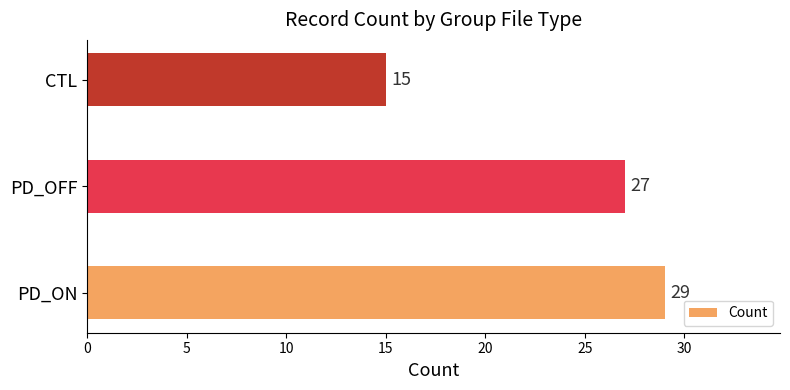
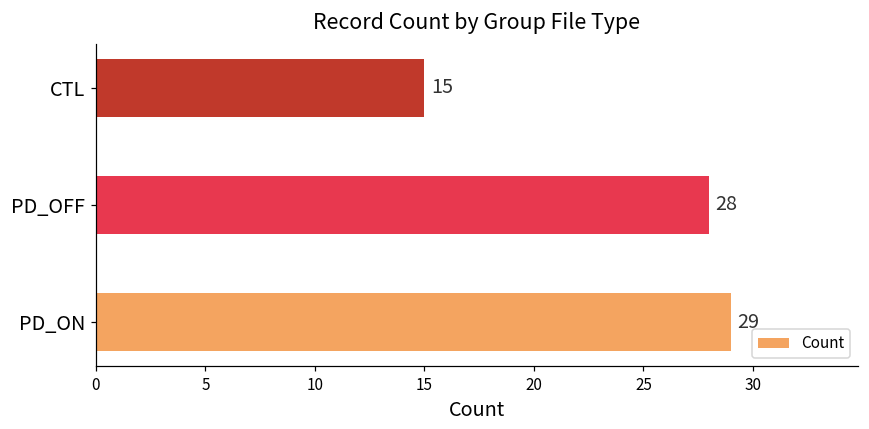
PD_OFF: 27 -> 28
